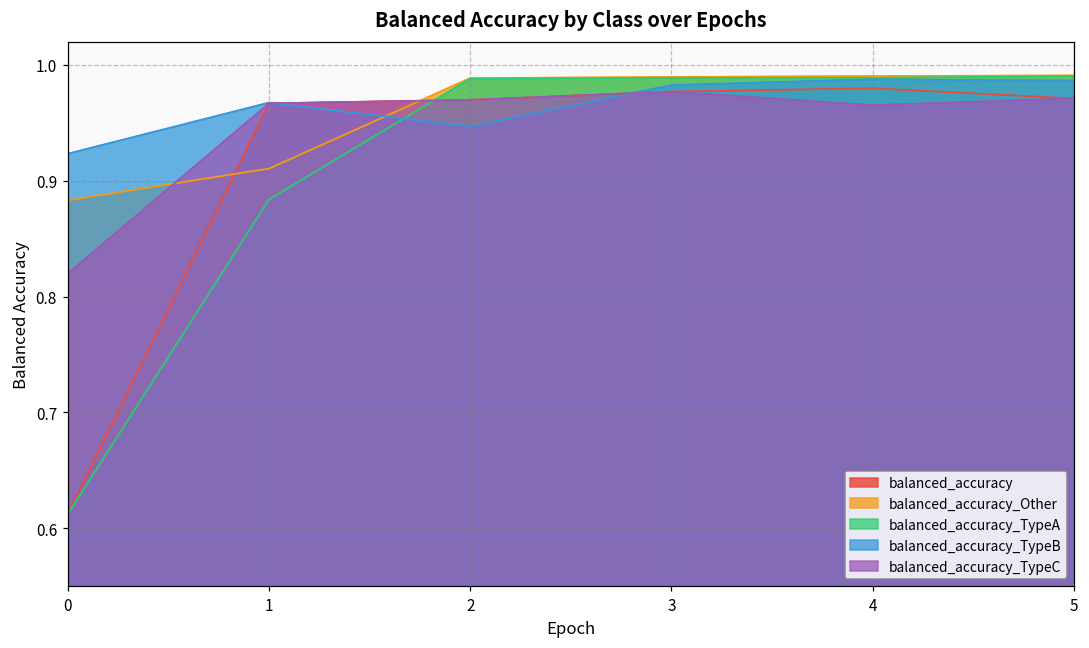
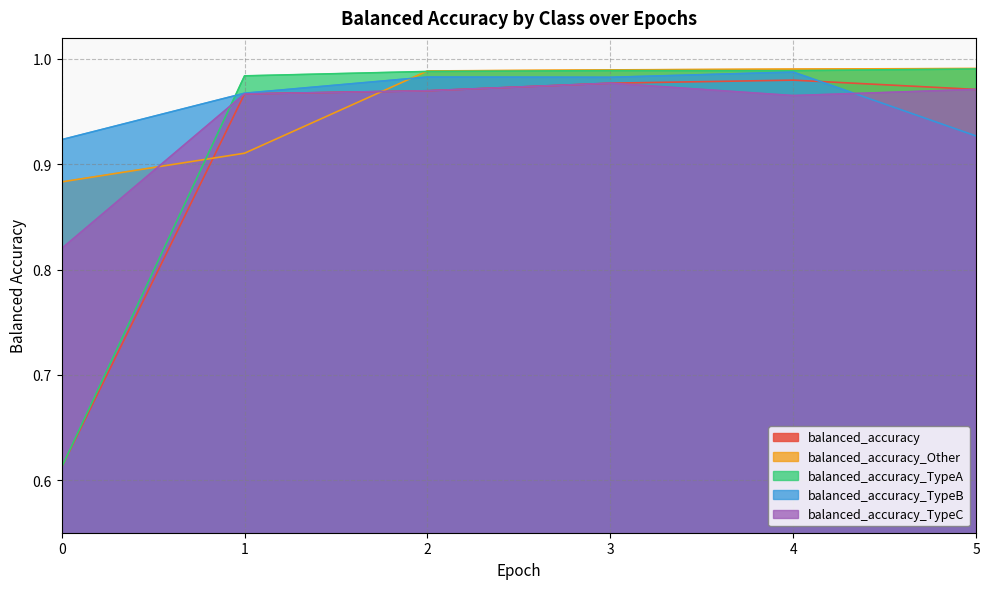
balanced_accuracy_TypeA, 1: 0.884 -> 0.984
balanced_accuracy_TypeB, 2: 0.947 -> 0.983
balanced_accuracy_TypeB, 5: 0.986 -> 0.927
